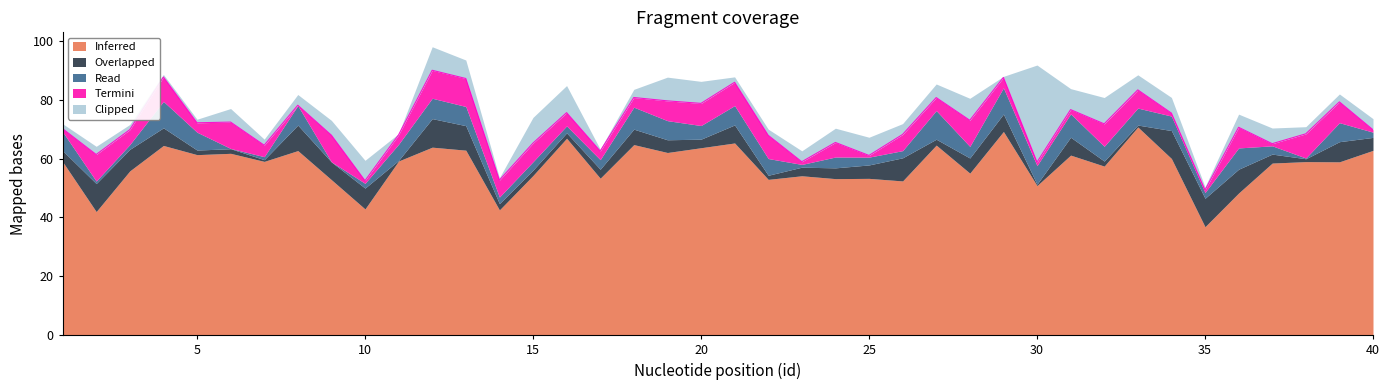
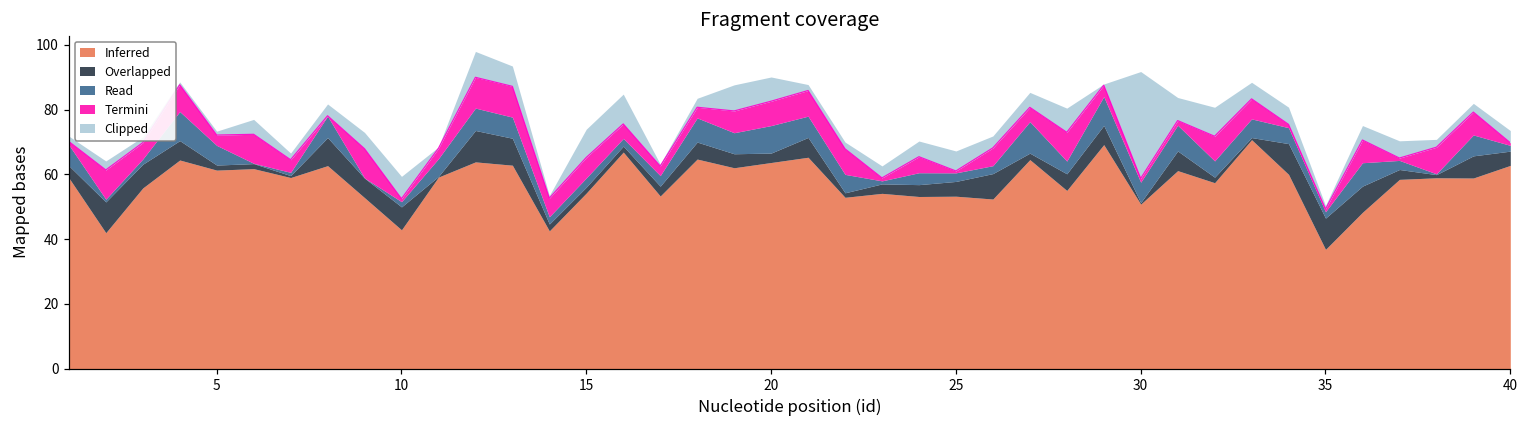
Read, 20: 5 -> 8
